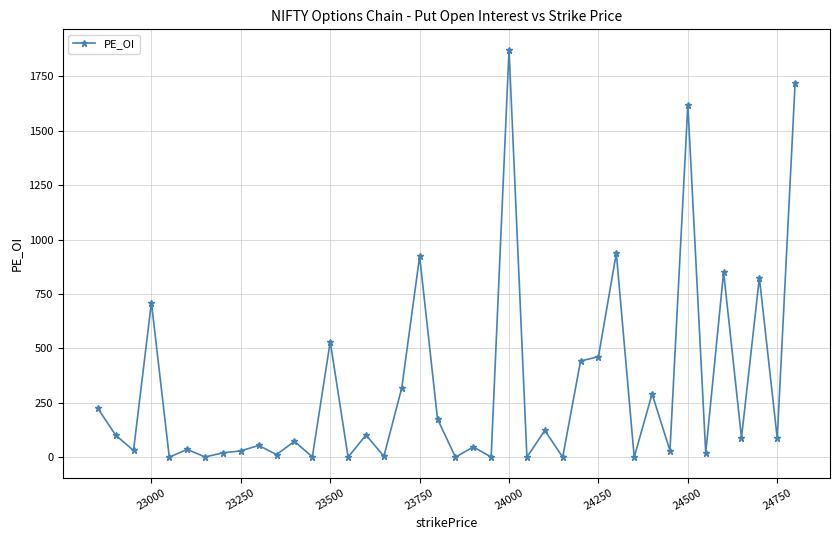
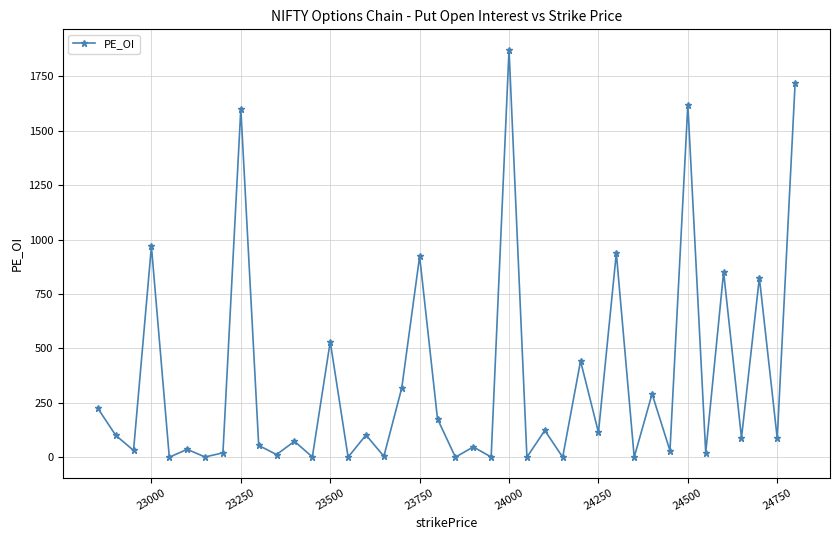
23000: 710 -> 970
23250: 30 -> 1600
24250: 460 -> 110
